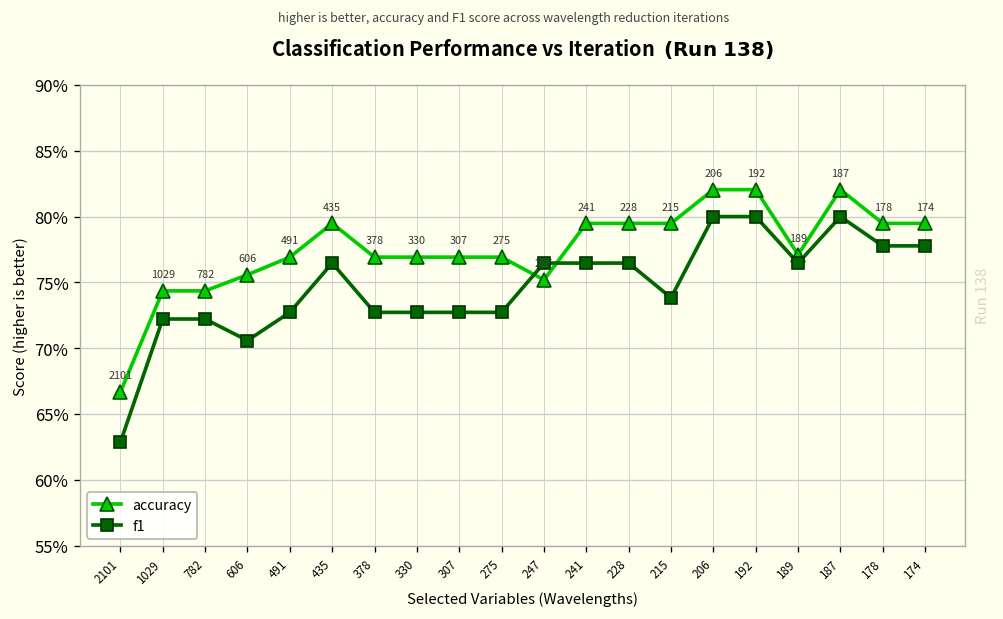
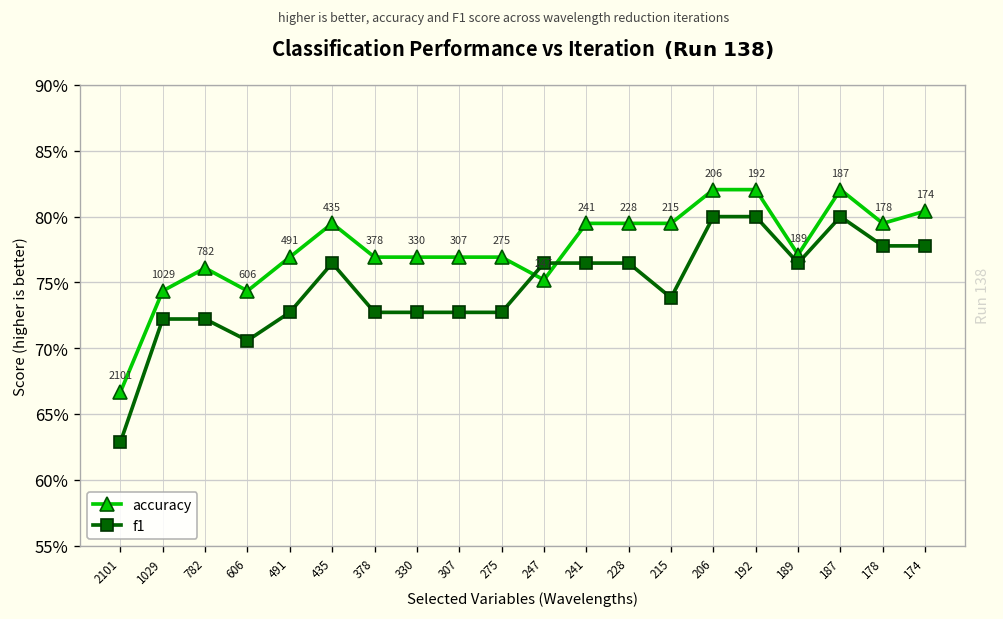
accuracy, 782: 74.4% -> 76.1%
accuracy, 606: 75.6% -> 74.4%
accuracy, 174: 79.5% -> 80.4%
